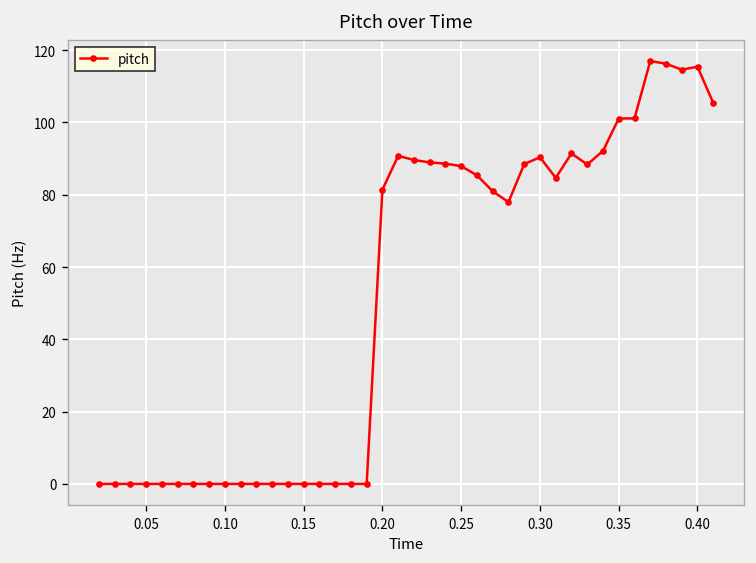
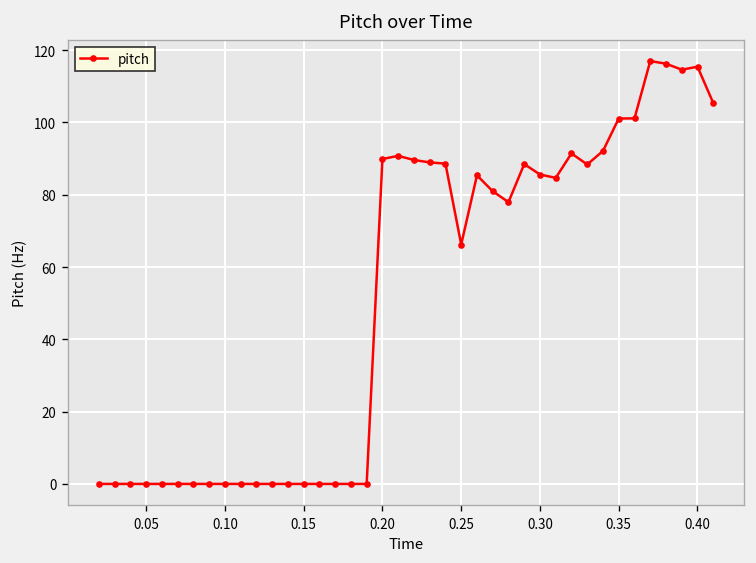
0.20: 81 -> 90
0.25: 88 -> 66
0.30: 90 -> 86
